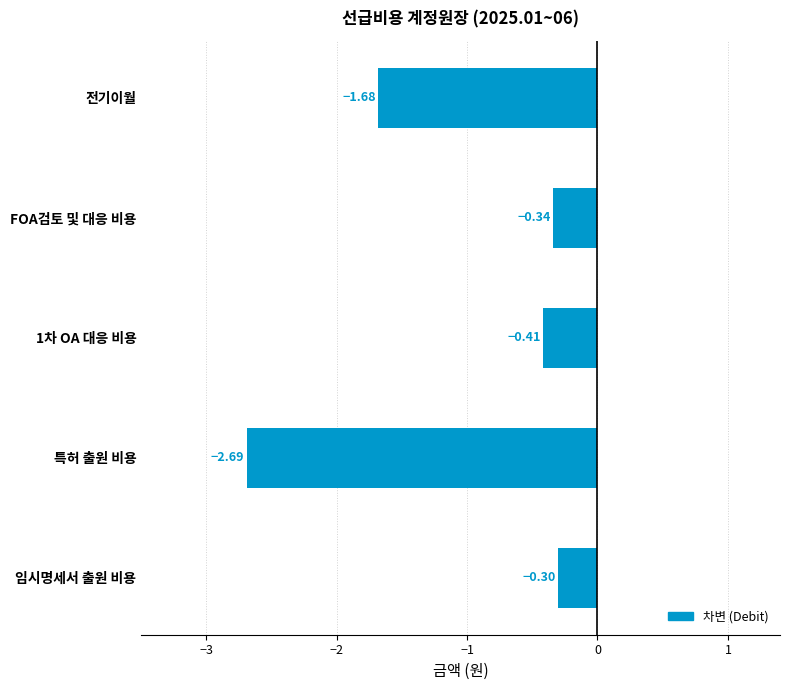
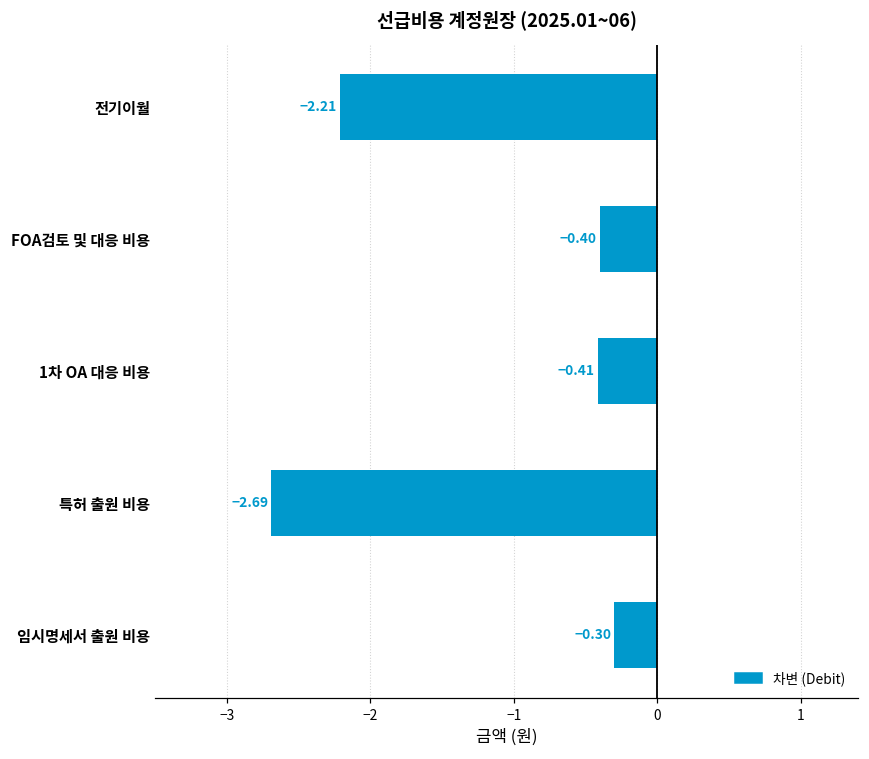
전기이월: -1.68 -> -2.21
FOA검토 및 대응 비용: -0.34 -> -0.40
